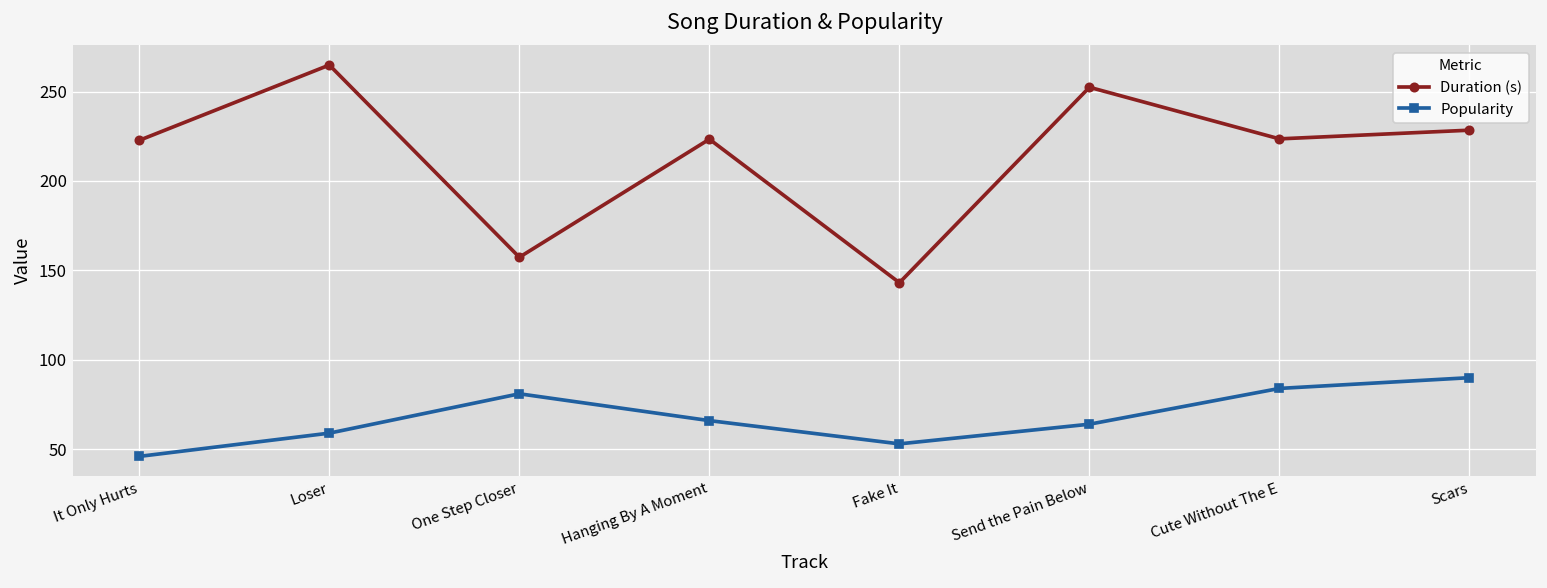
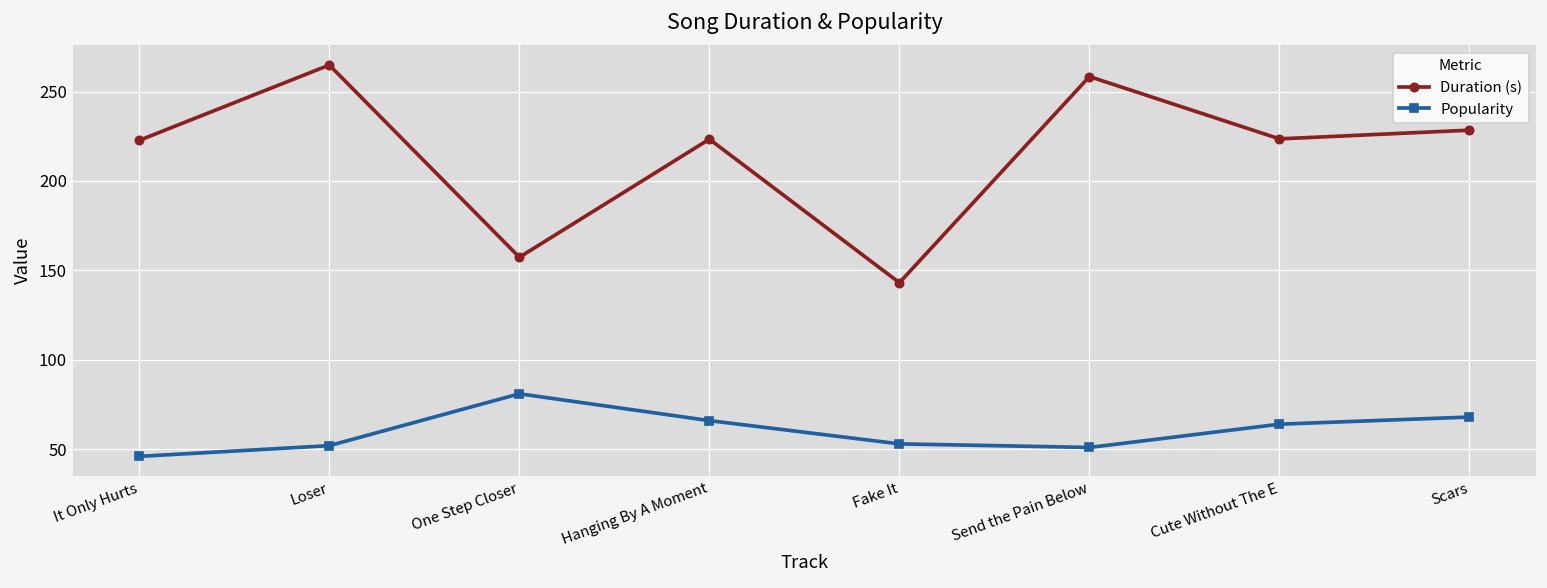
Popularity, Loser: 59 -> 52
Duration (s), Send the Pain Below: 252 -> 258
Popularity, Send the Pain Below: 64 -> 51
Popularity, Cute Without The E: 84 -> 64
Popularity, Scars: 90 -> 68
